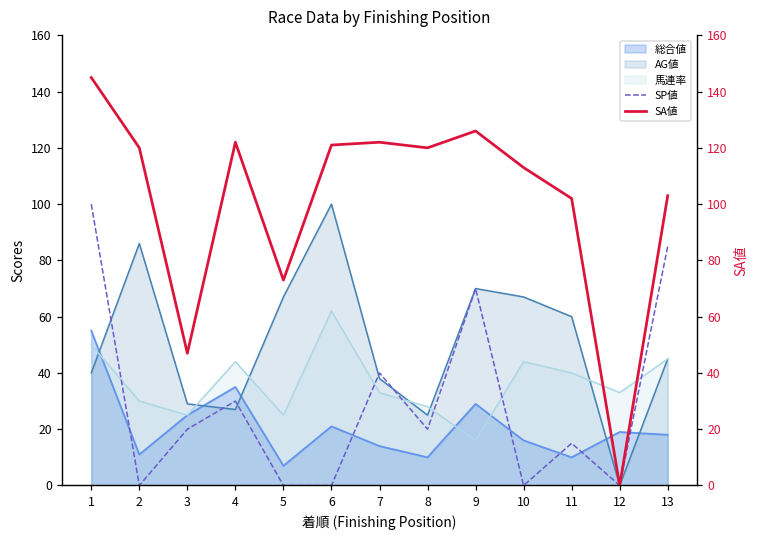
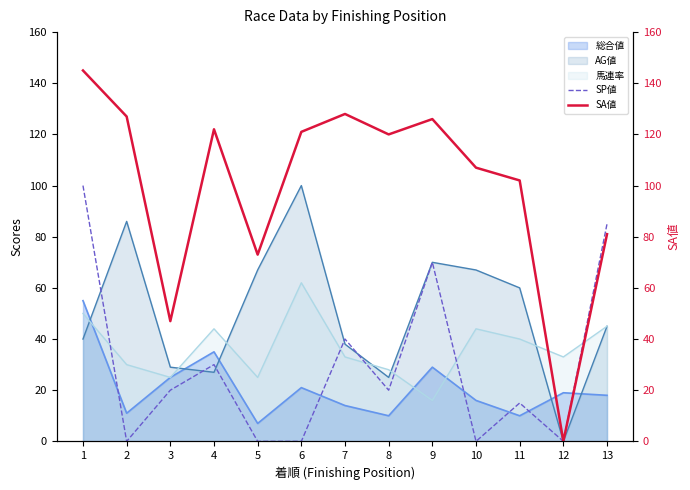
SA値, 2: 120 -> 127
SA値, 7: 122 -> 128
SA値, 10: 113 -> 107
SA値, 13: 103 -> 81
